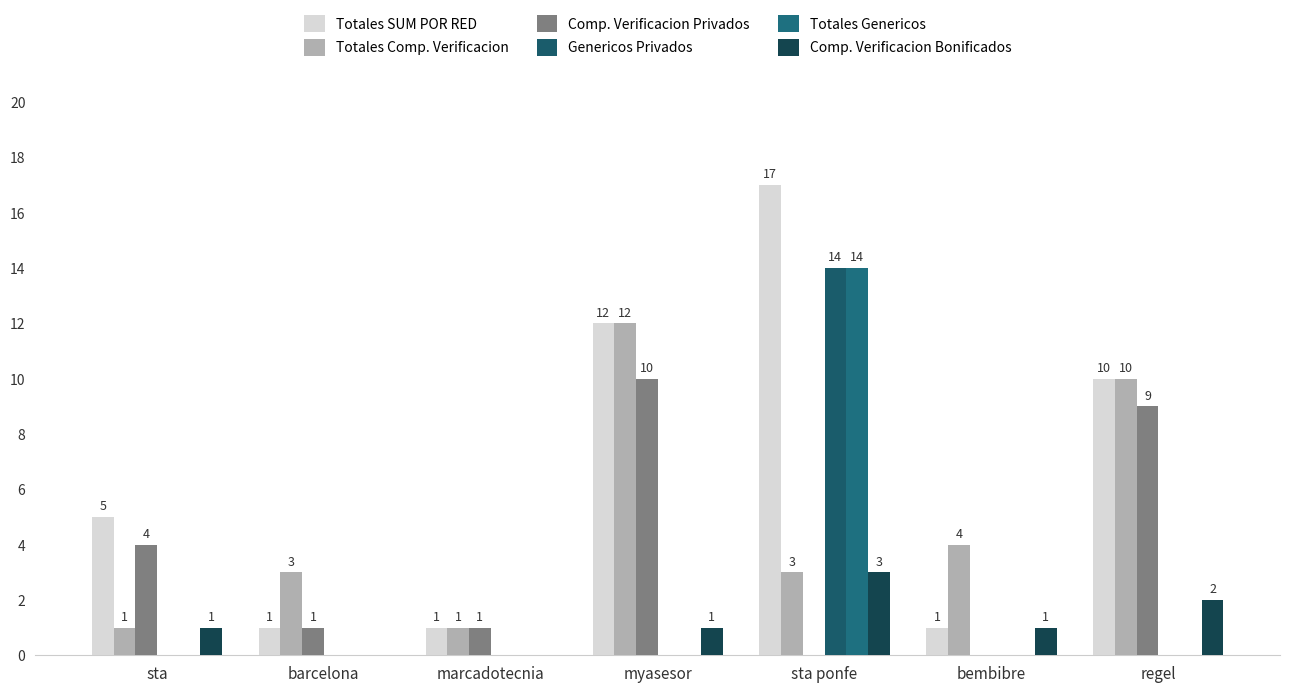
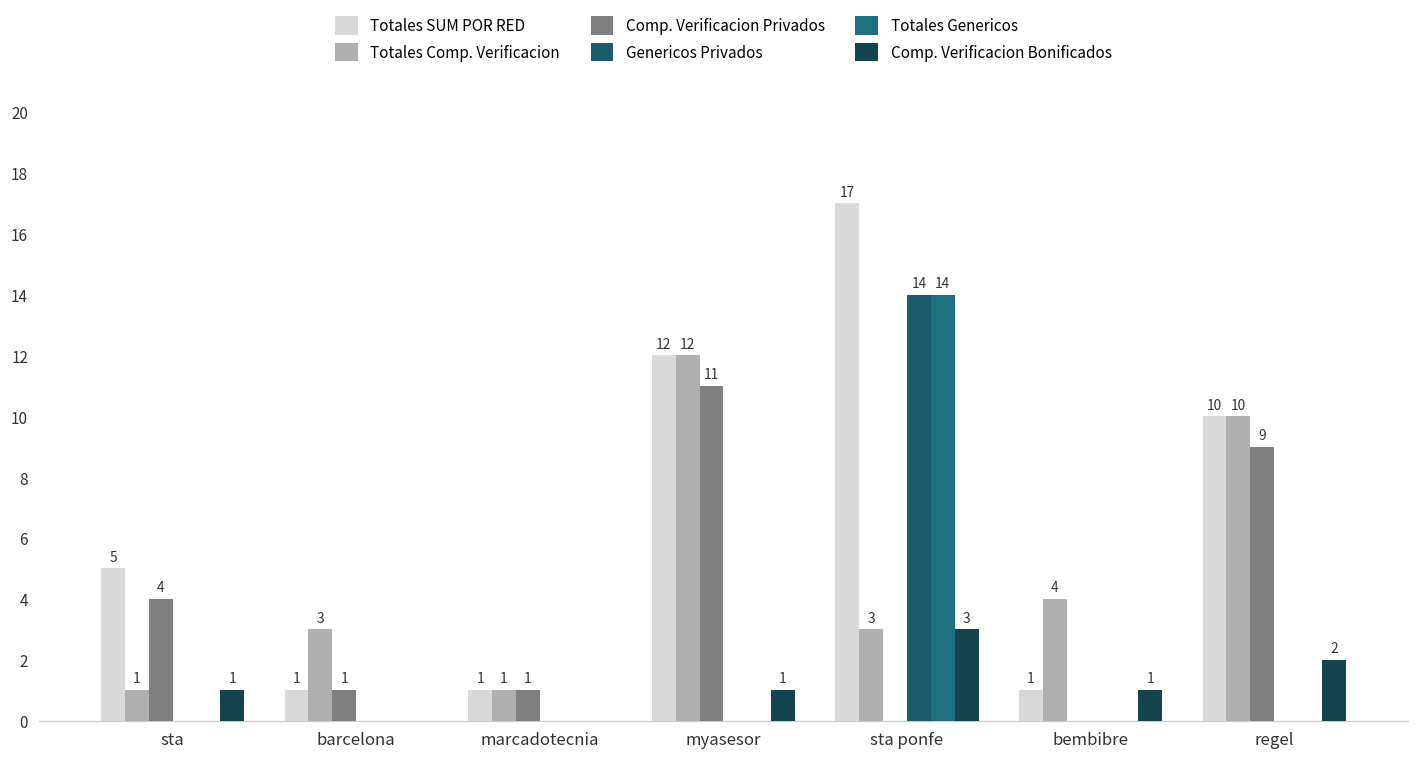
Comp. Verificacion Privados, myasesor: 10 -> 11
